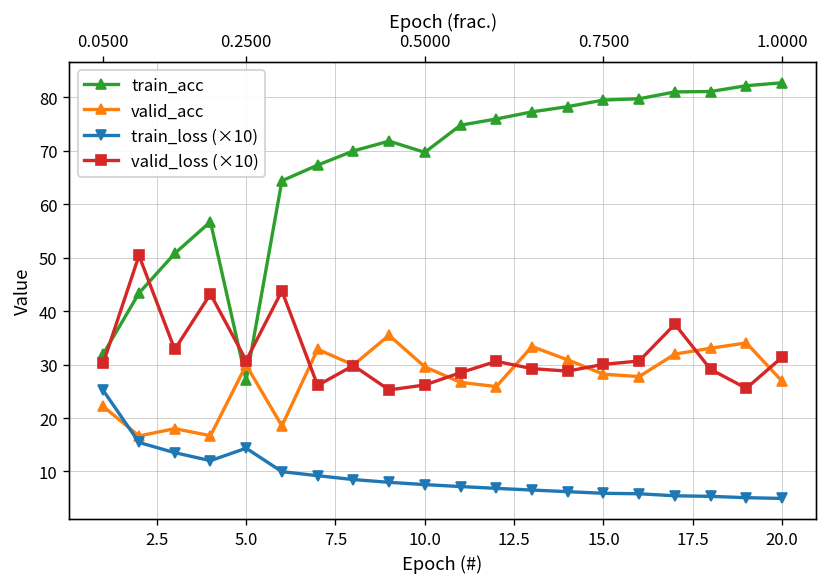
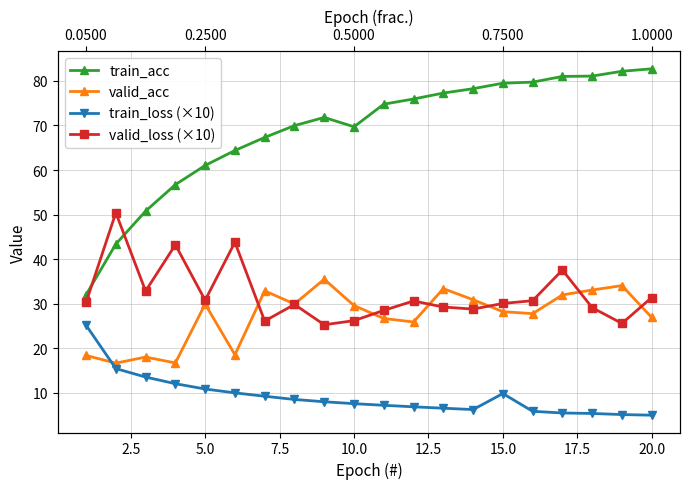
valid_acc, 0.0500: 22 -> 18
train_acc, 5.0: 27 -> 61
train_loss (×10), 5.0: 14 -> 11
train_loss (×10), 15.0: 6 -> 10
